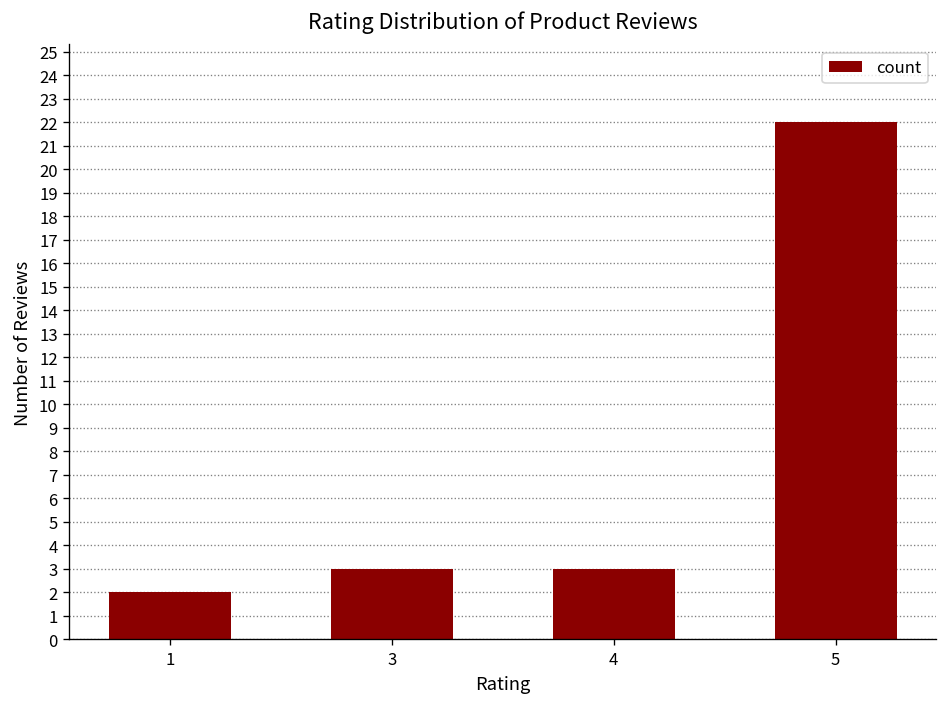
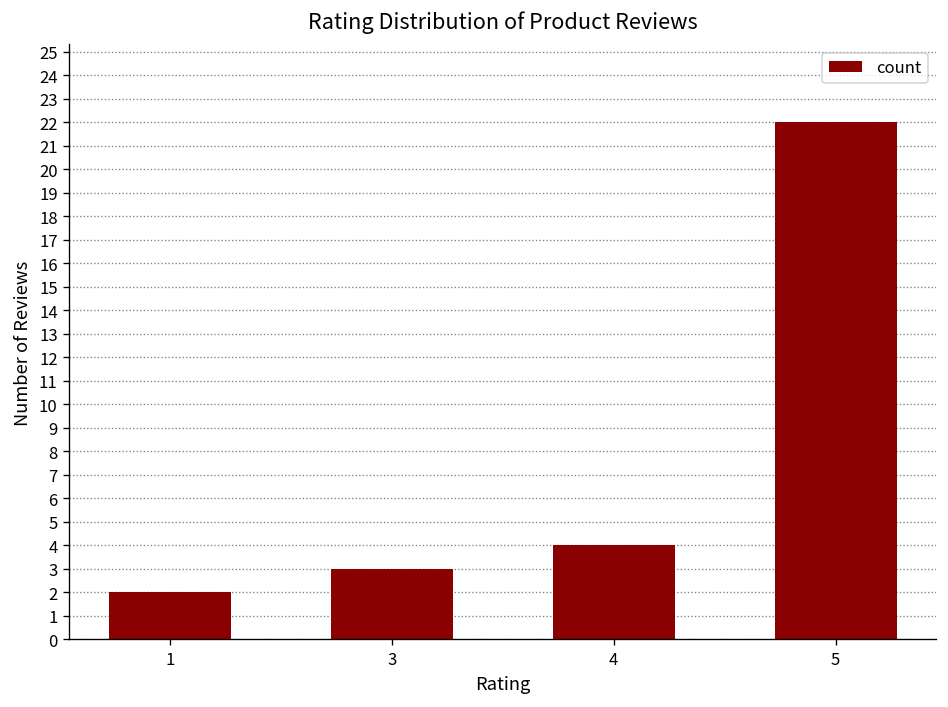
4: 3 -> 4
